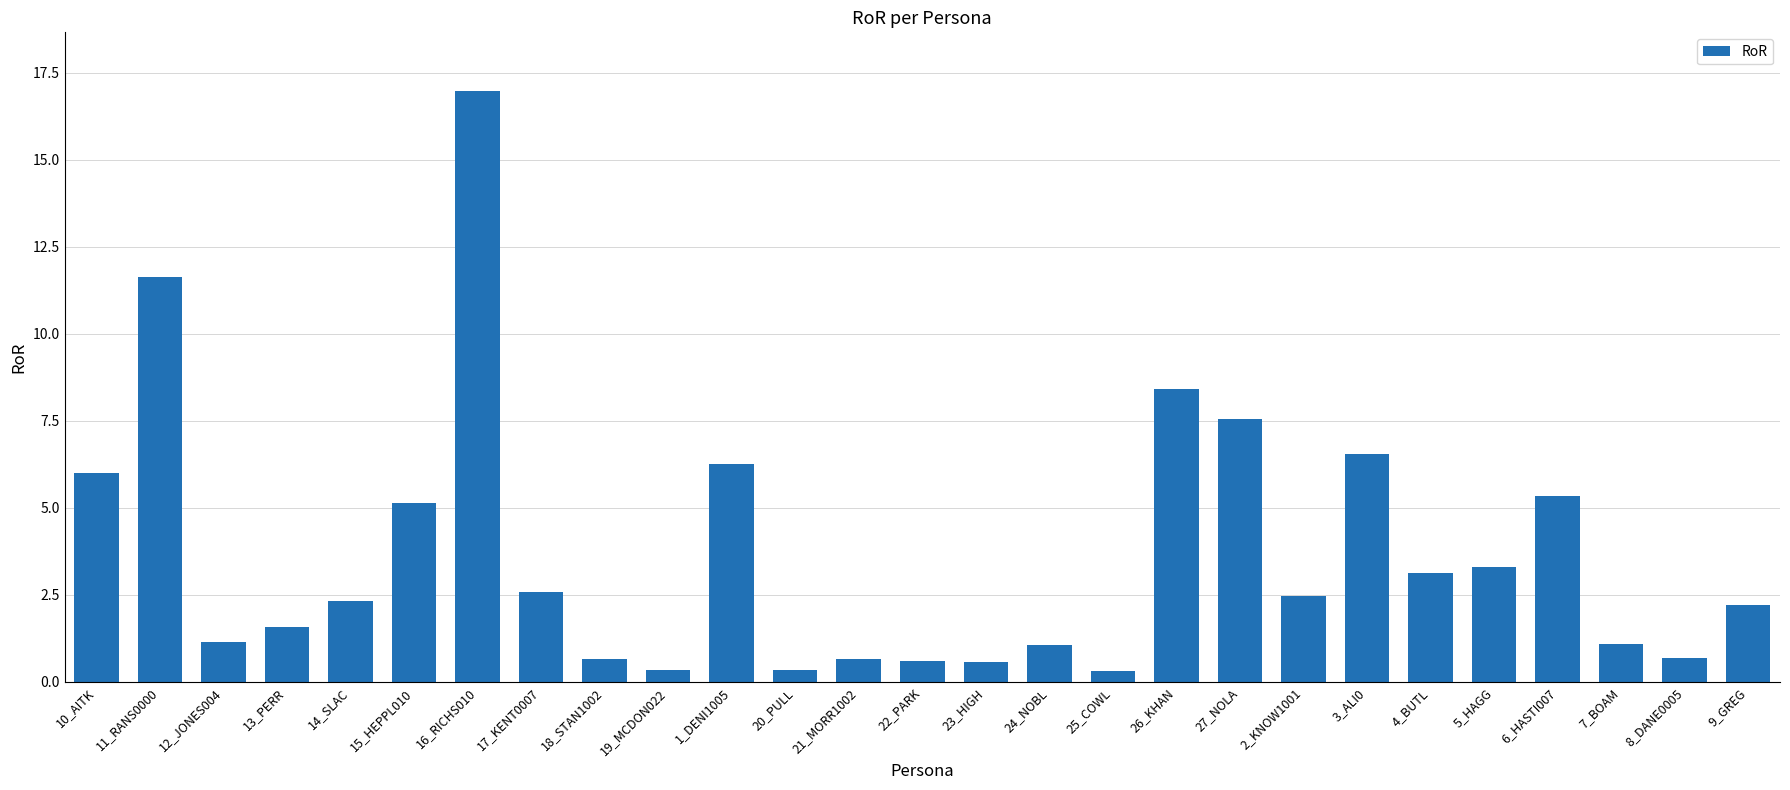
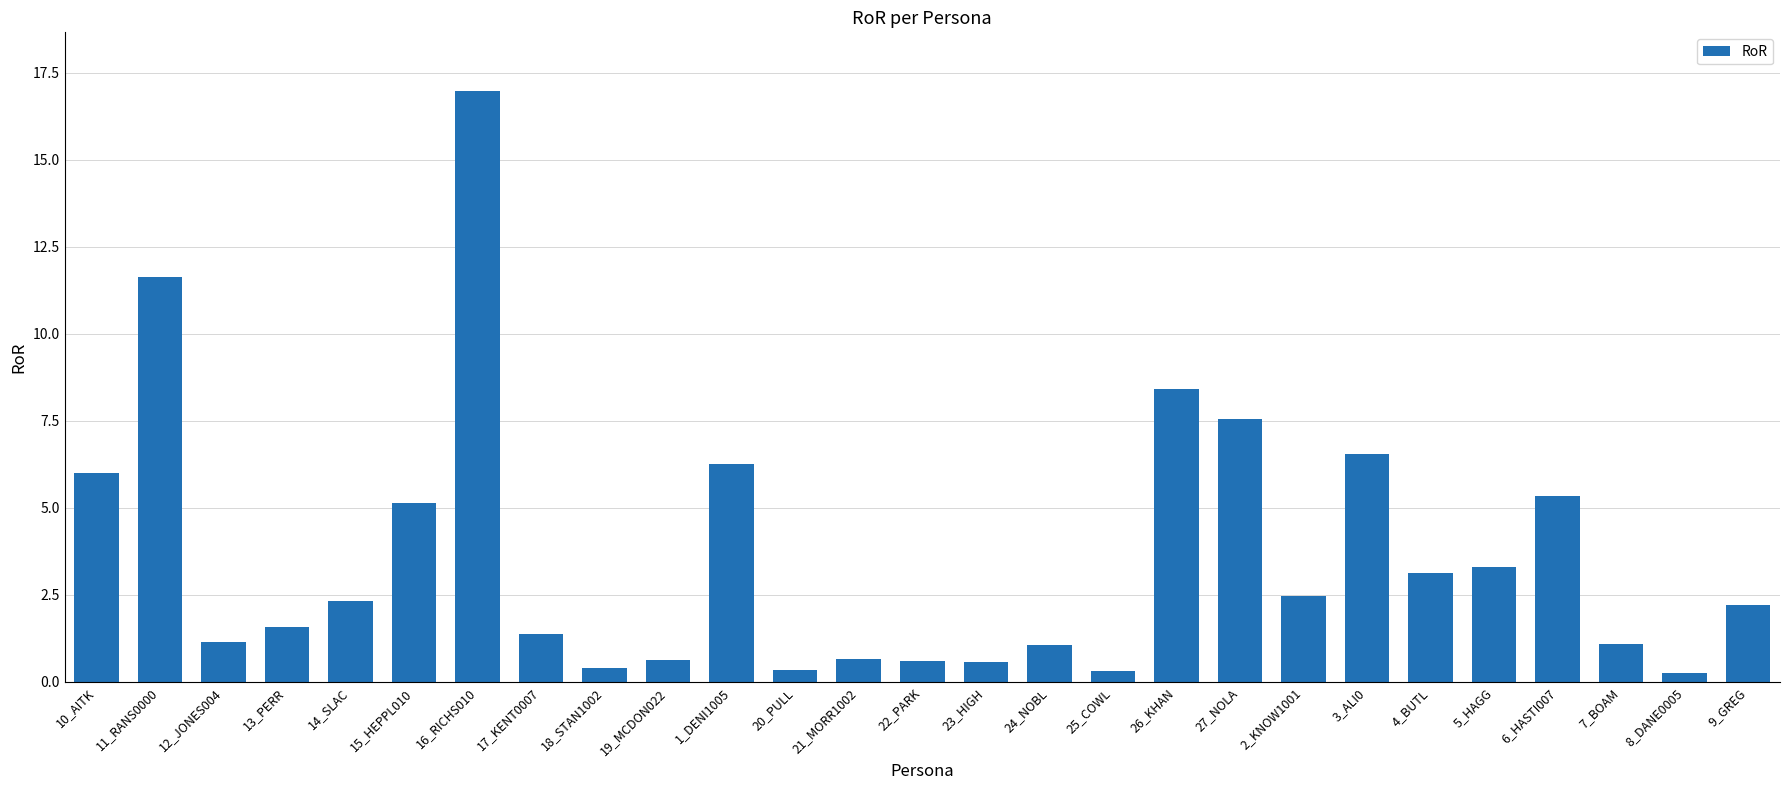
17_KENT0007: 2.6 -> 1.4
18_STAN1002: 0.6 -> 0.4
19_MCDON022: 0.4 -> 0.6
8_DANE0005: 0.7 -> 0.3
